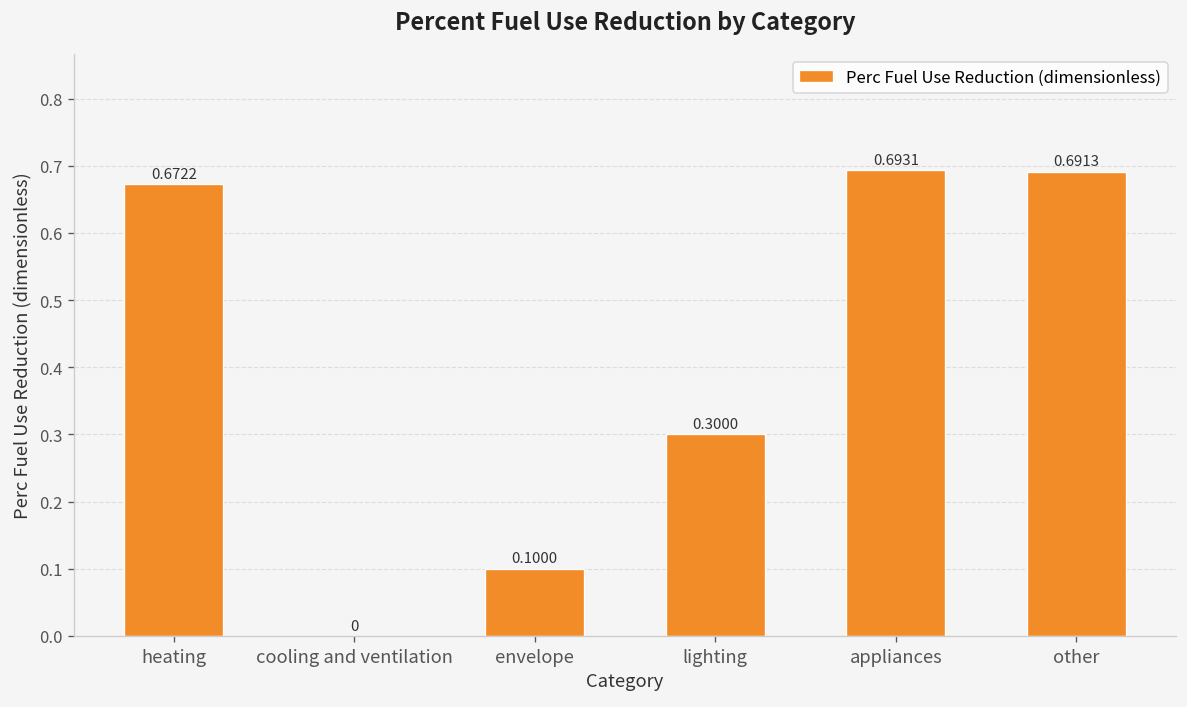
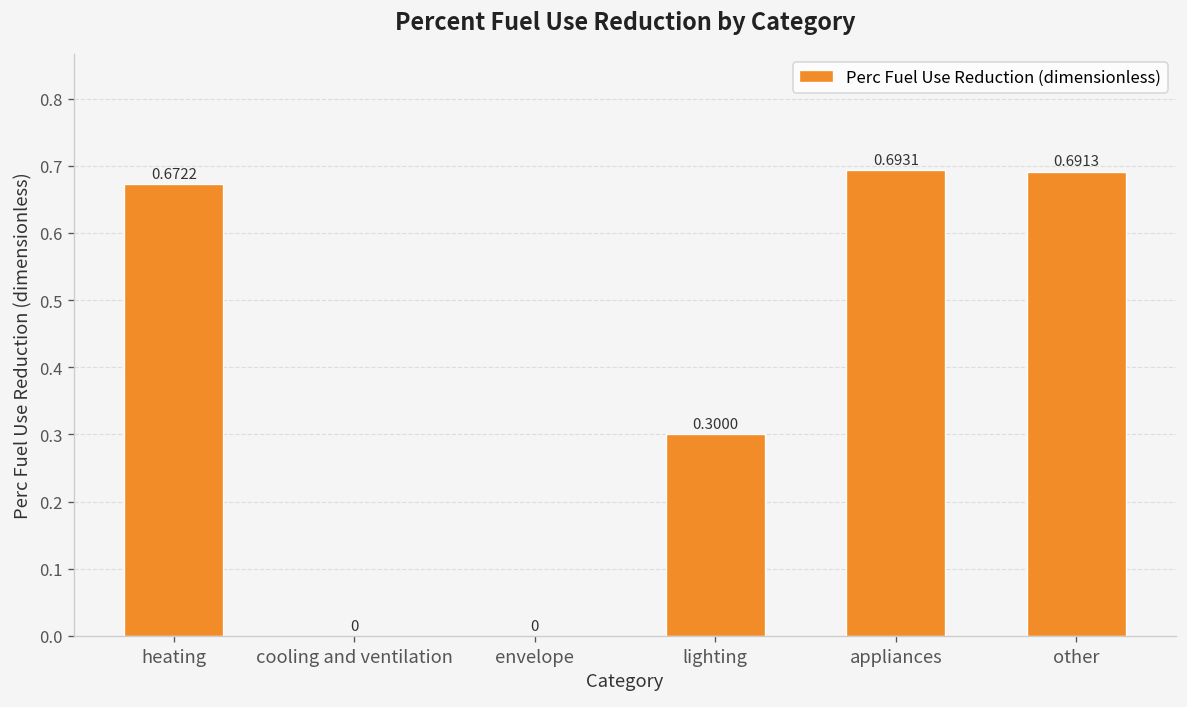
envelope: 0.1000 -> 0
